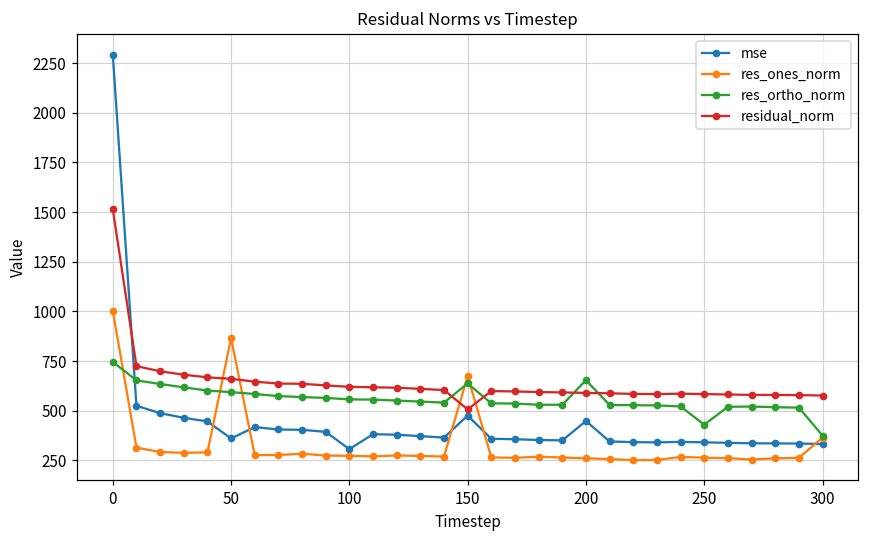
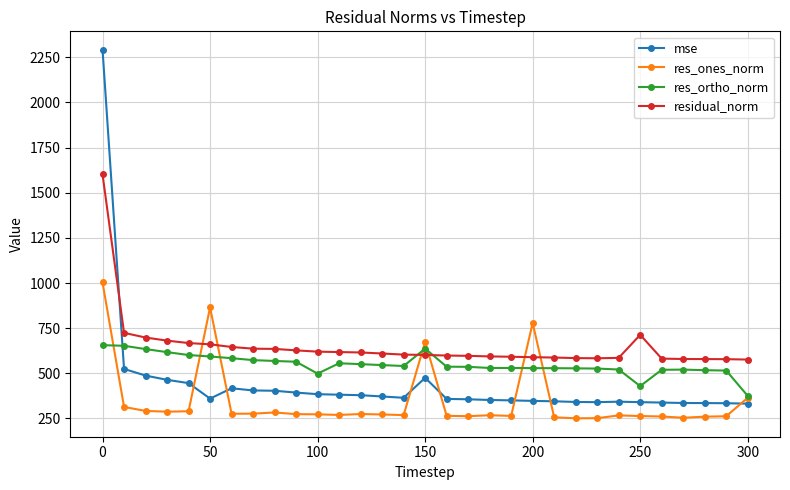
res_ortho_norm, 0: 750 -> 660
residual_norm, 0: 1510 -> 1600
mse, 100: 310 -> 380
res_ortho_norm, 100: 560 -> 500
residual_norm, 150: 510 -> 600
mse, 200: 450 -> 350
res_ones_norm, 200: 260 -> 780
res_ortho_norm, 200: 650 -> 530
residual_norm, 250: 580 -> 710
